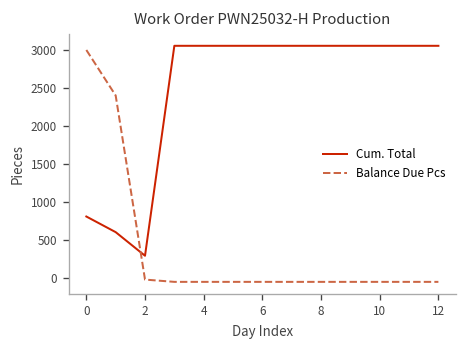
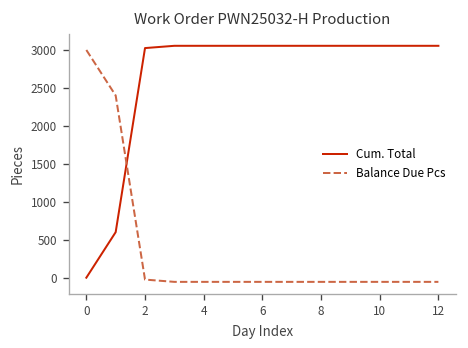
Cum. Total, 0: 800 -> 0
Cum. Total, 2: 300 -> 3000
